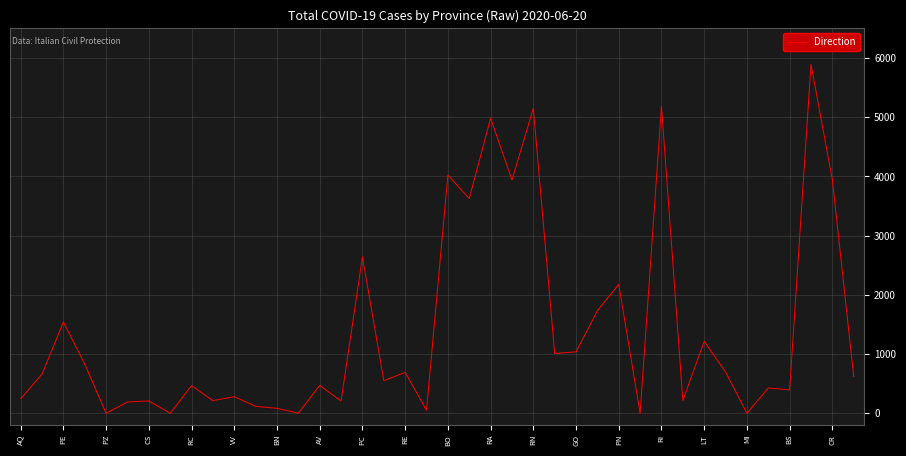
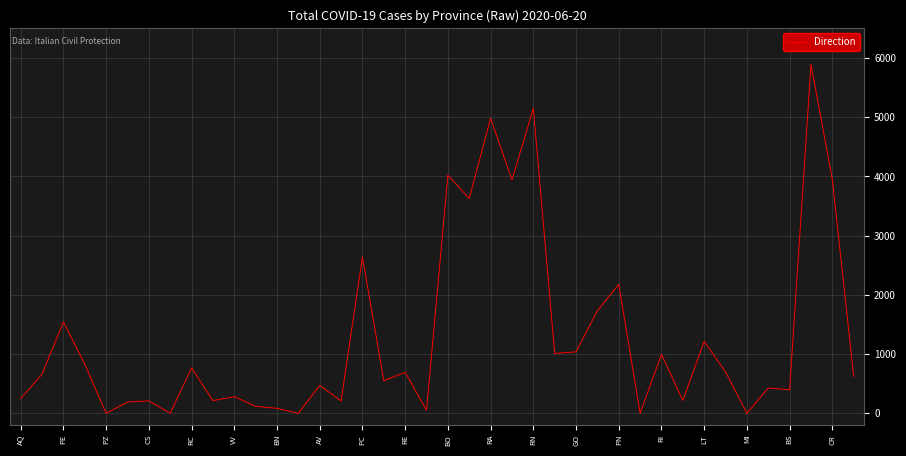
RC: 500 -> 800
RI: 5200 -> 1000
